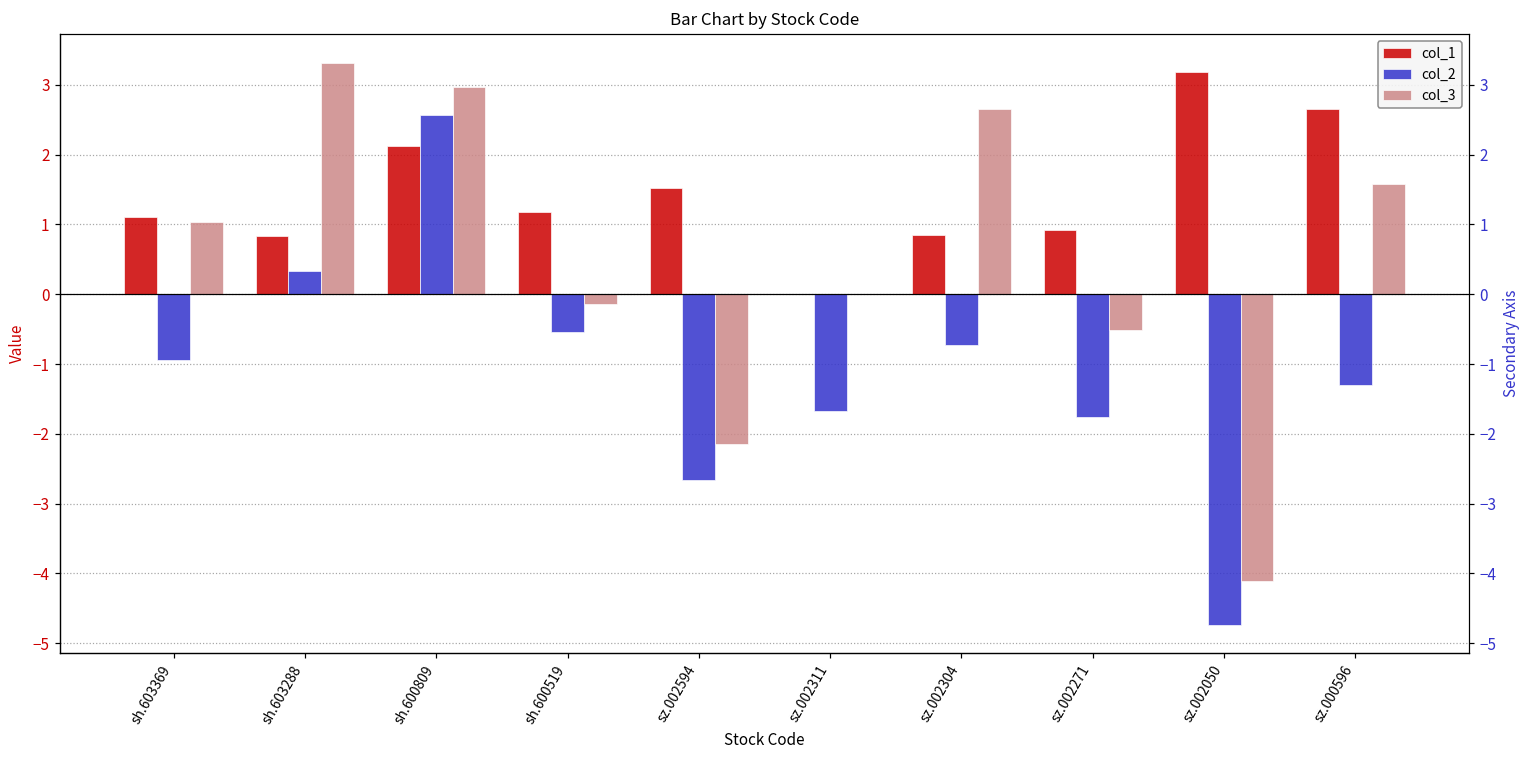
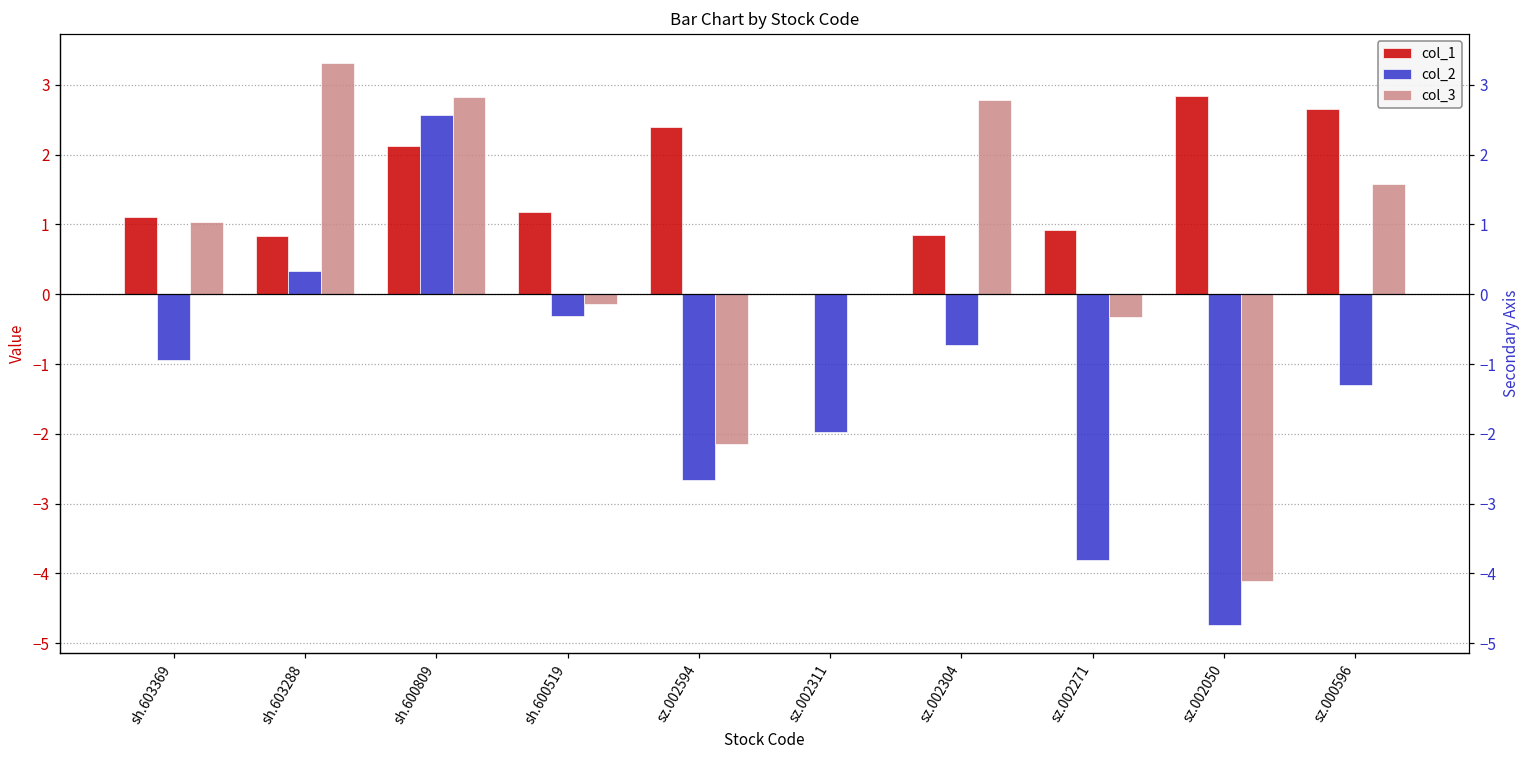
col_3, sh.600809: 3.0 -> 2.8
col_2, sh.600519: -0.5 -> -0.3
col_1, sz.002594: 1.5 -> 2.4
col_2, sz.002311: -1.7 -> -2.0
col_3, sz.002304: 2.6 -> 2.8
col_2, sz.002271: -1.8 -> -3.8
col_3, sz.002271: -0.5 -> -0.3
col_1, sz.002050: 3.2 -> 2.8
